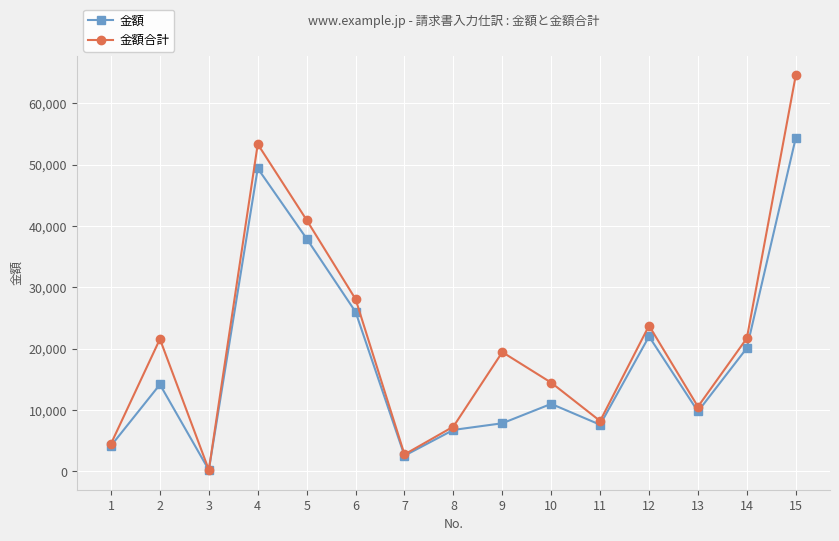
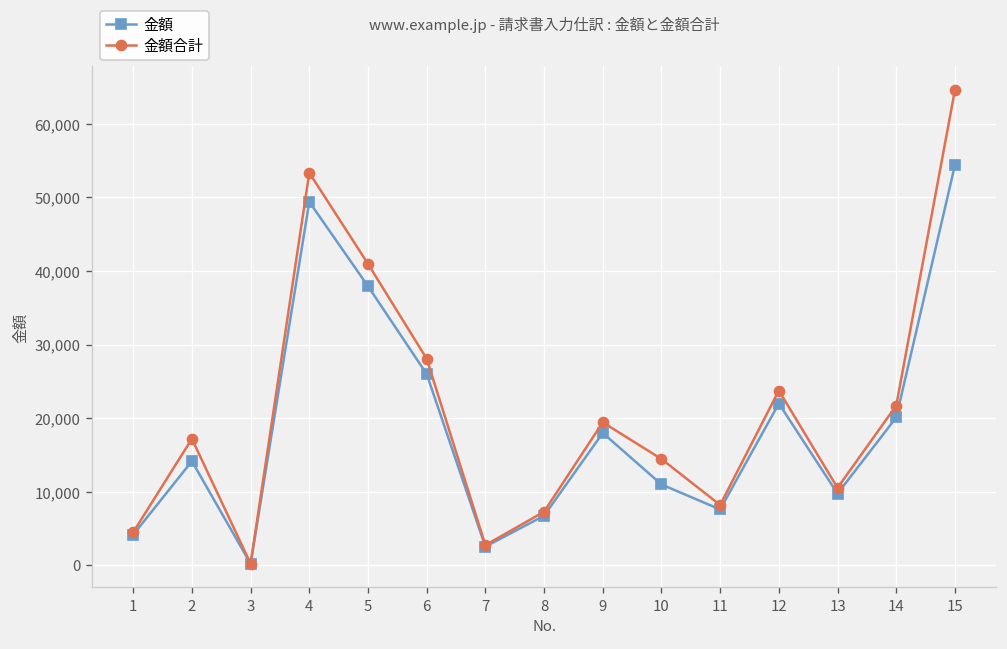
金額合計, 2: 22,000 -> 17,000
金額, 9: 8,000 -> 18,000
